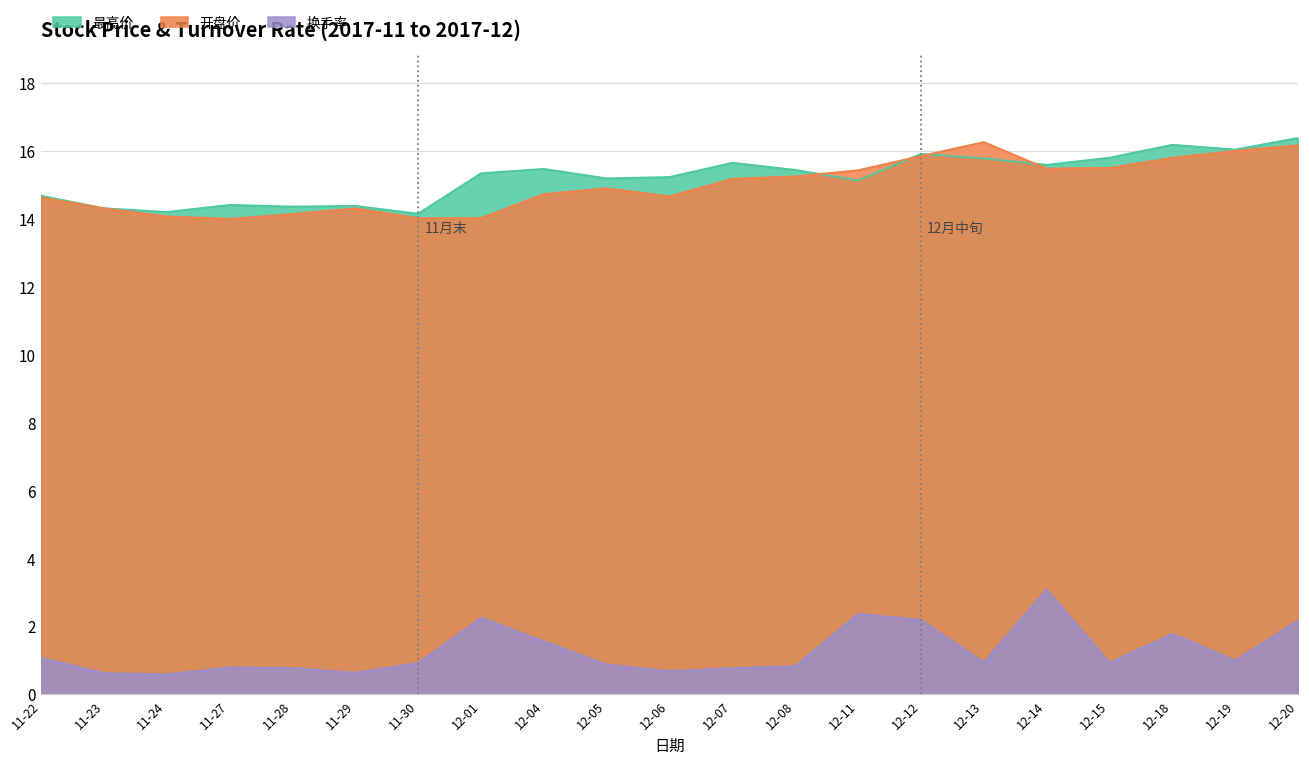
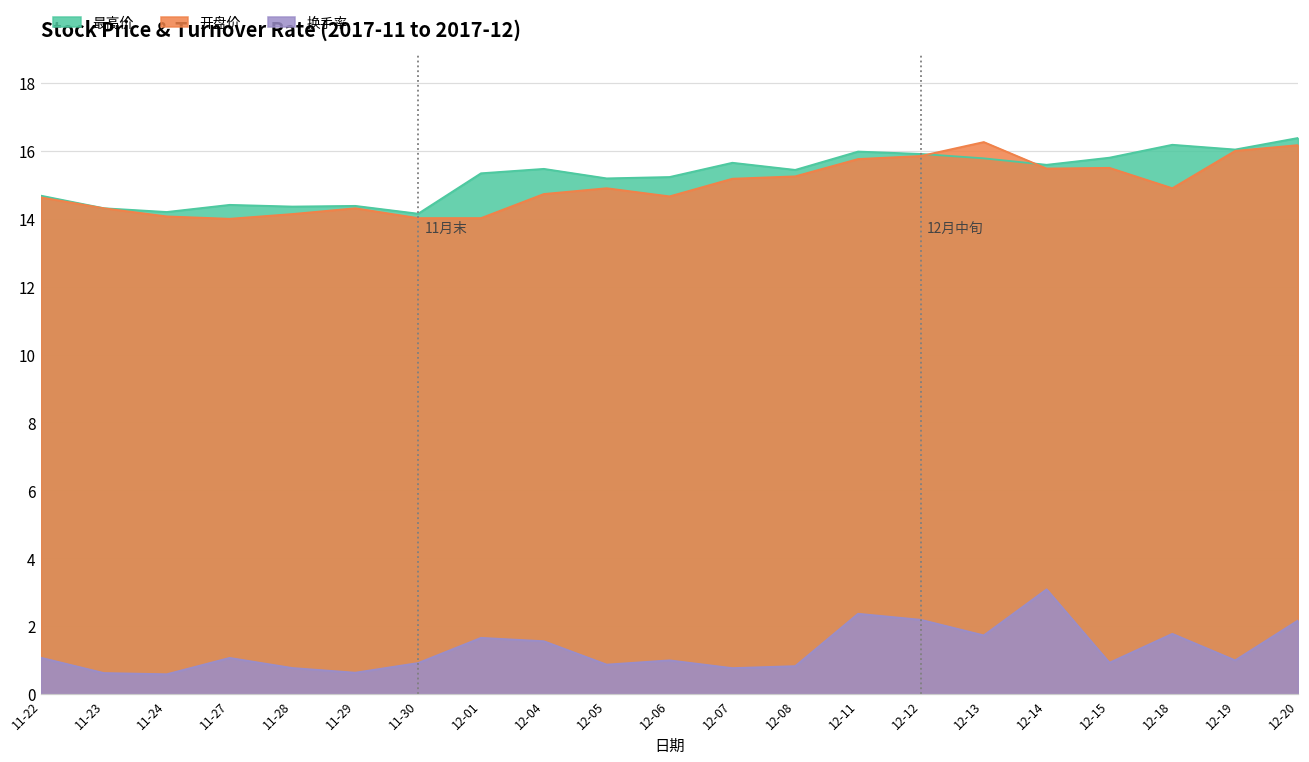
换手率, 11-27: 0.8 -> 1.1
换手率, 12-01: 2.3 -> 1.7
换手率, 12-06: 0.7 -> 1.0
最高价, 12-11: 15.1 -> 16.0
开盘价, 12-11: 15.4 -> 15.8
换手率, 12-13: 0.9 -> 1.7
开盘价, 12-18: 15.8 -> 14.9
